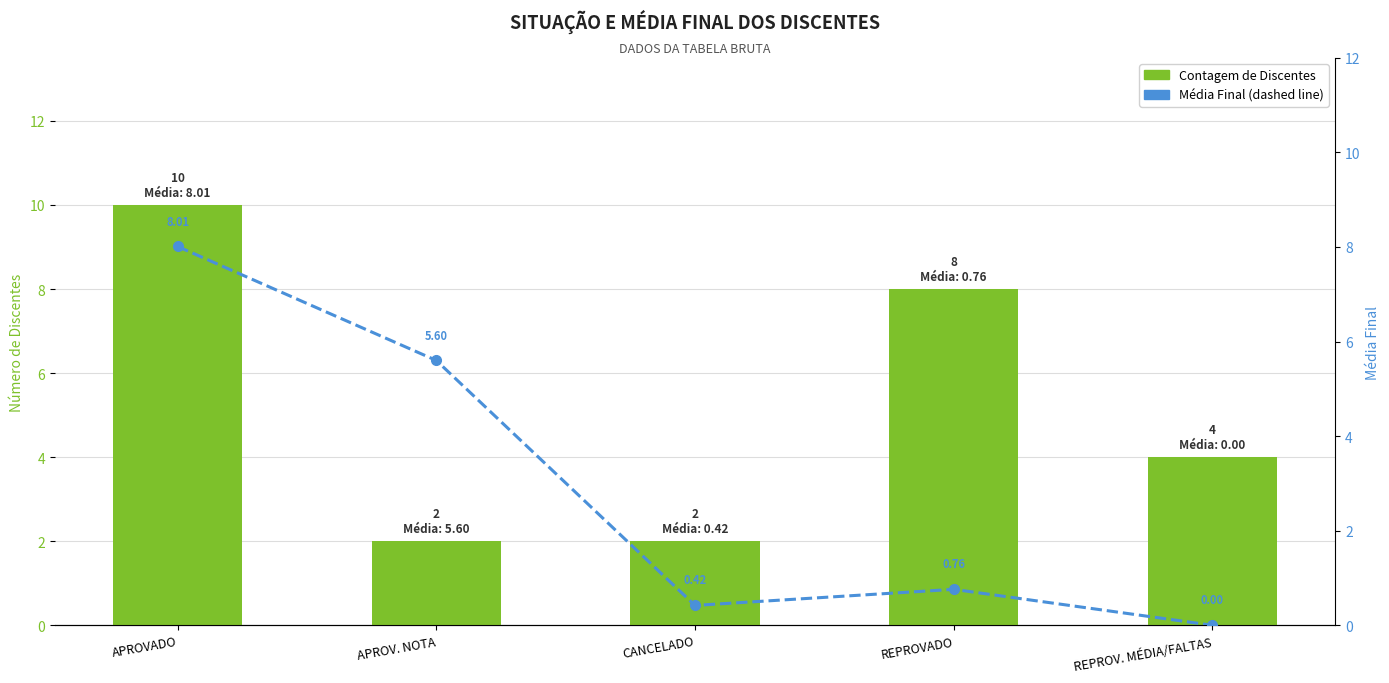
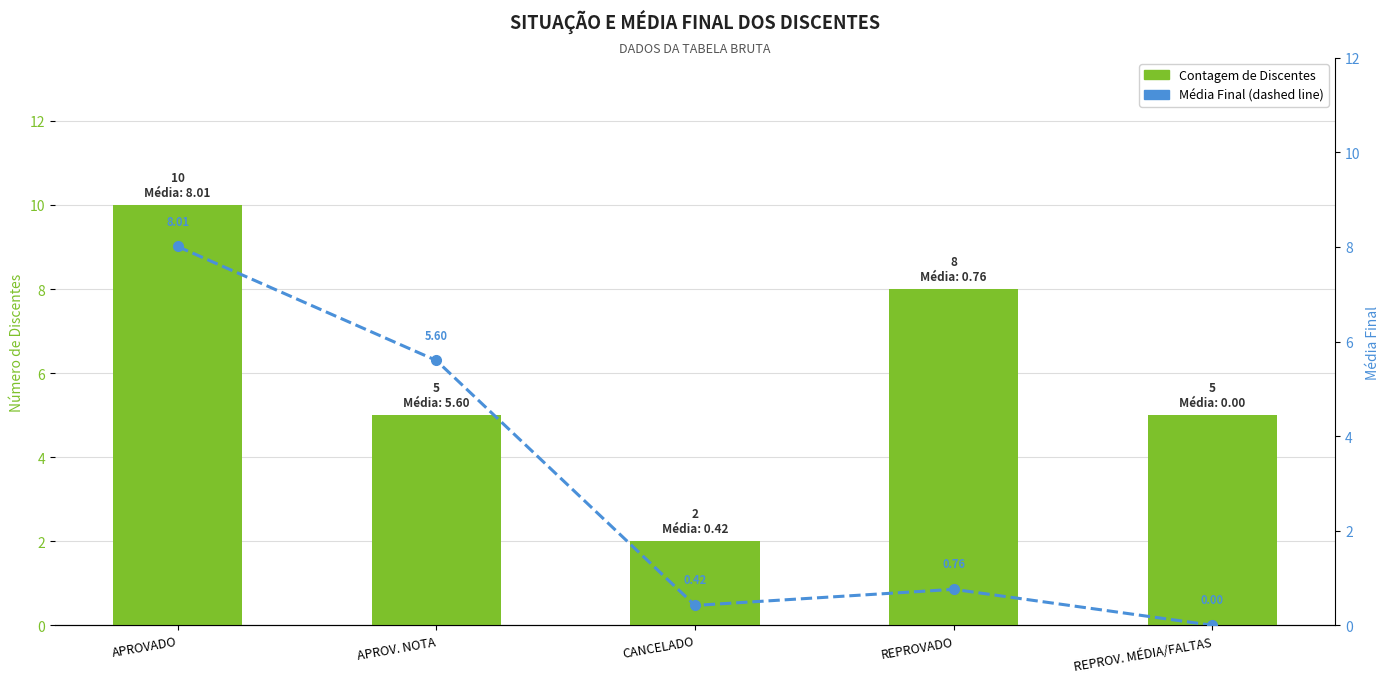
Contagem de Discentes, APROV. NOTA: 2 -> 5
Contagem de Discentes, REPROV. MÉDIA/FALTAS: 4 -> 5
